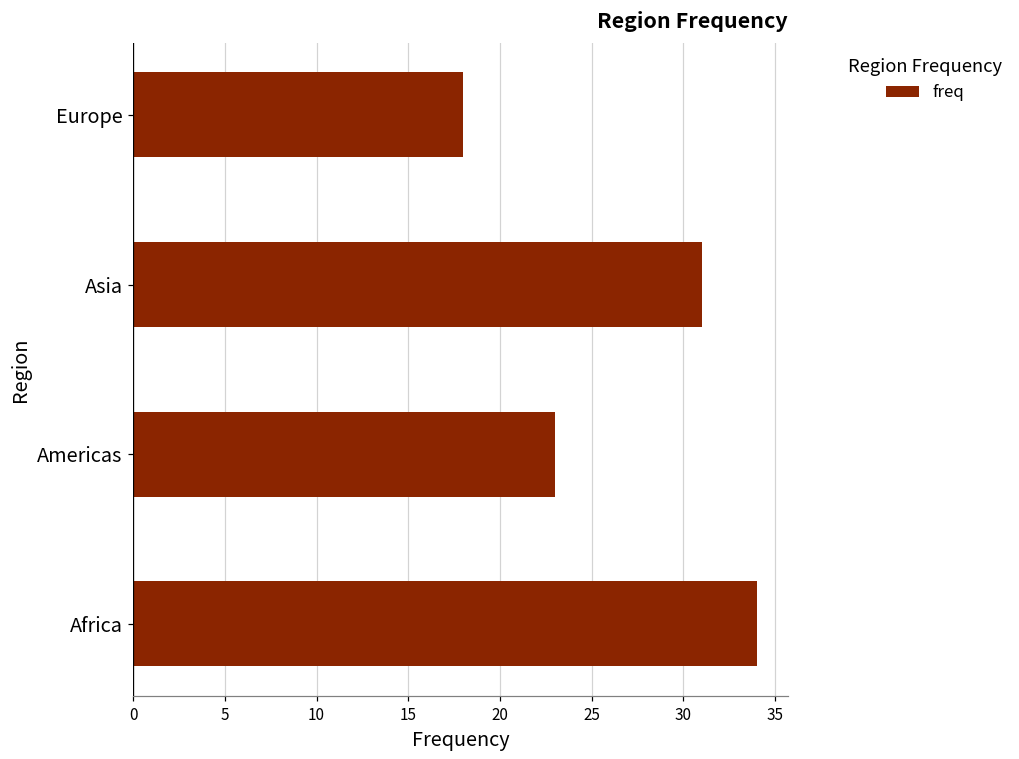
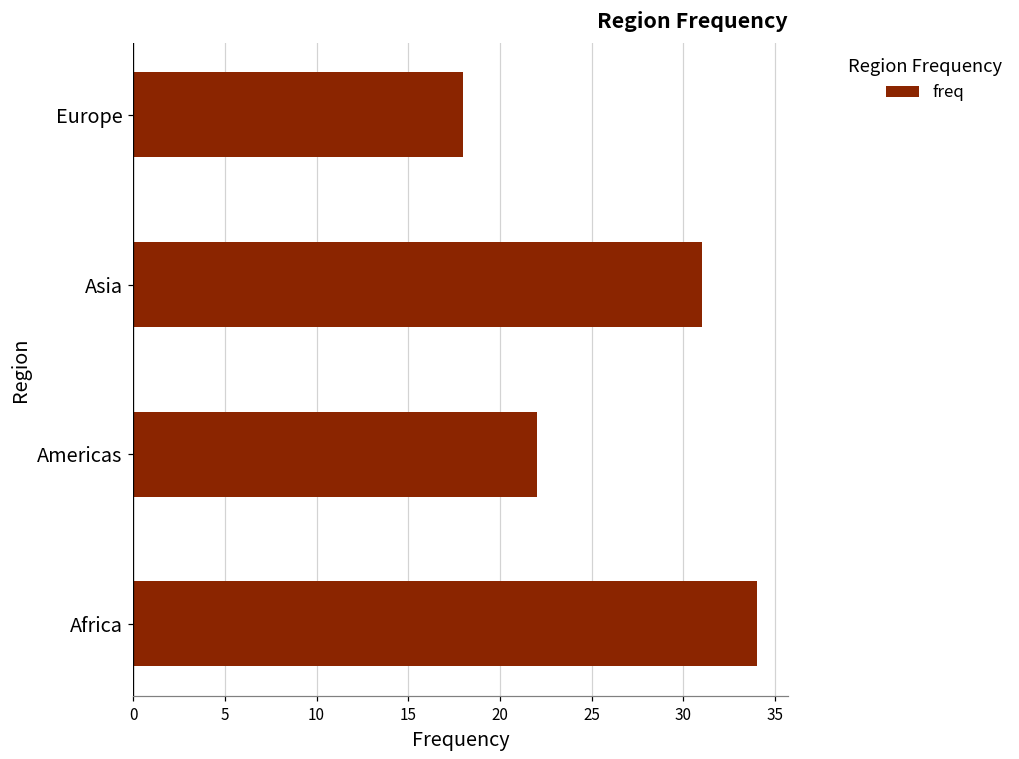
Americas: 23 -> 22
